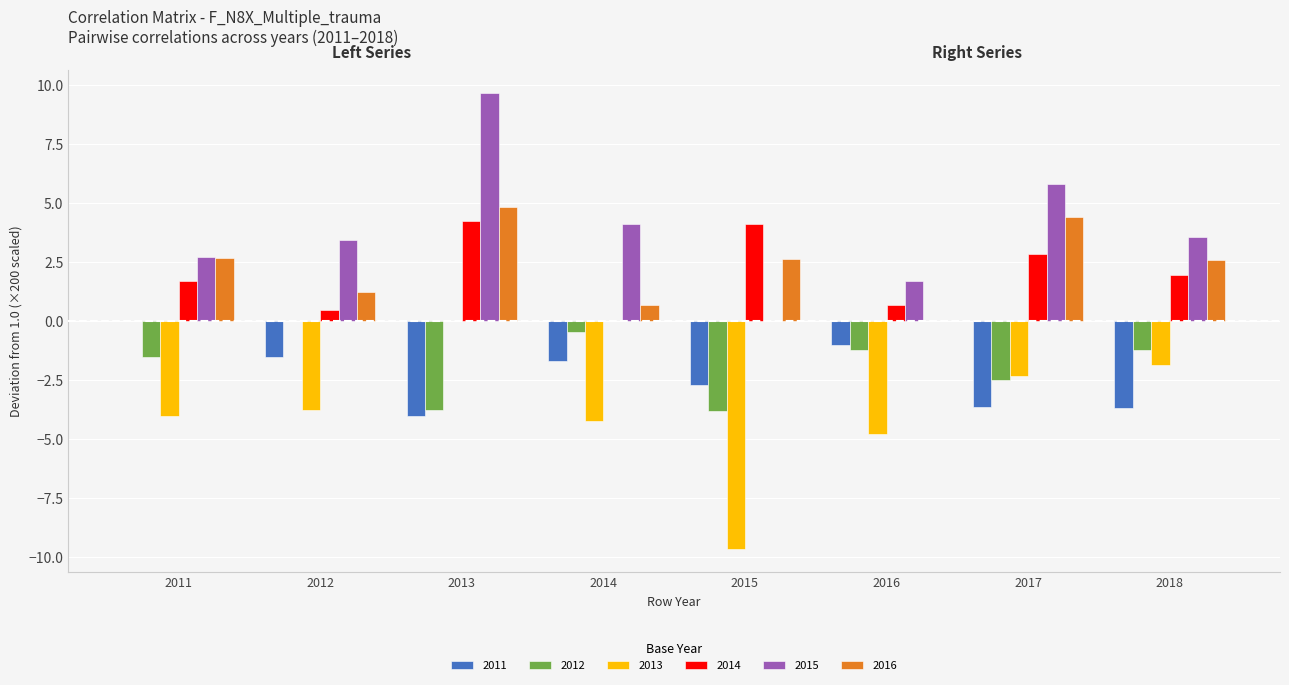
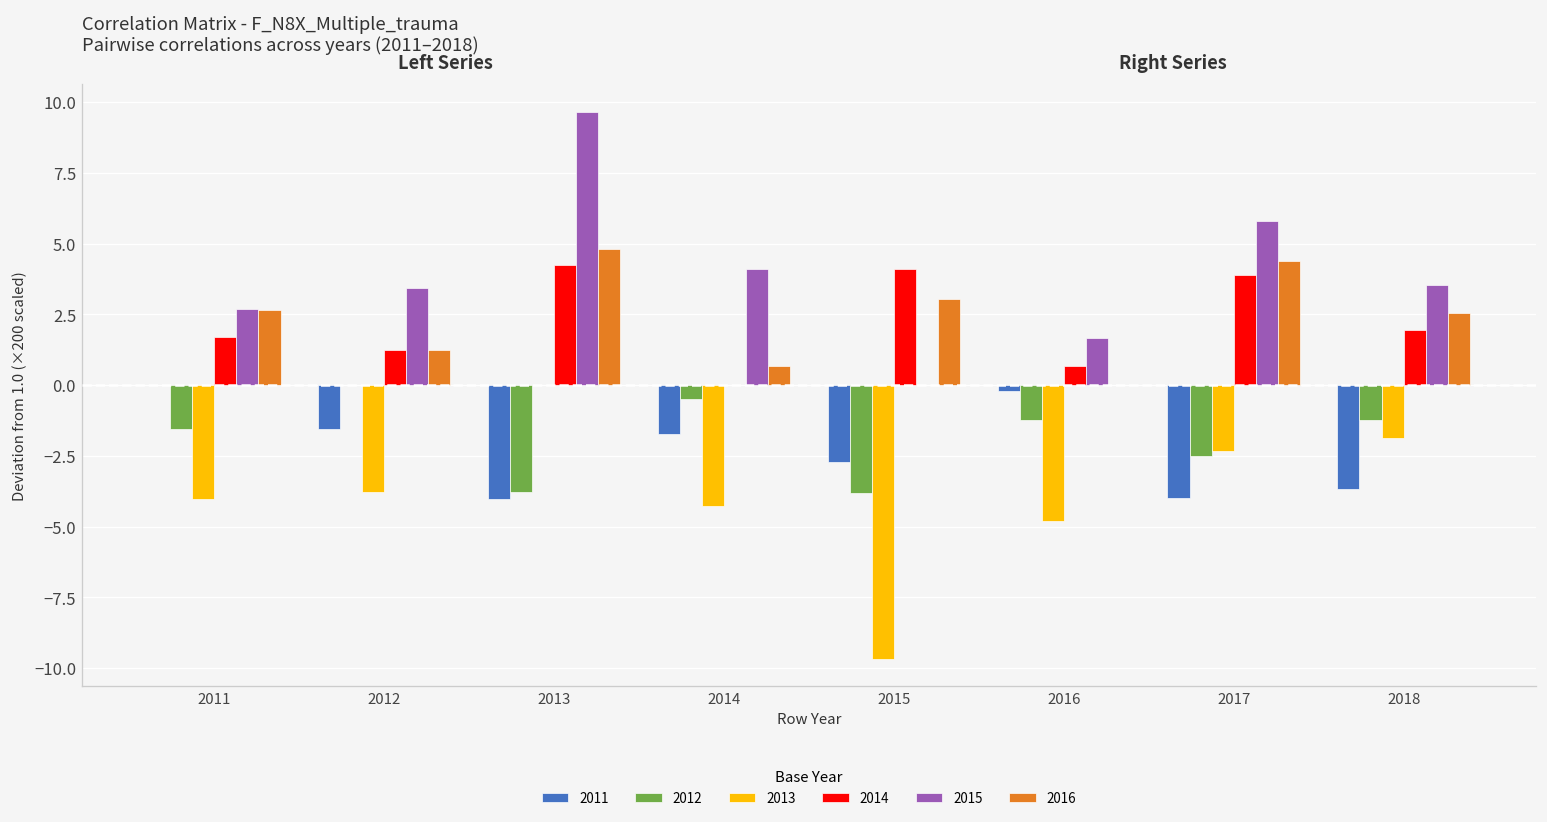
2014, 2012: 0.5 -> 1.2
2016, 2015: 2.6 -> 3.0
2011, 2016: -1.0 -> -0.2
2011, 2017: -3.6 -> -4.0
2014, 2017: 2.9 -> 3.9
